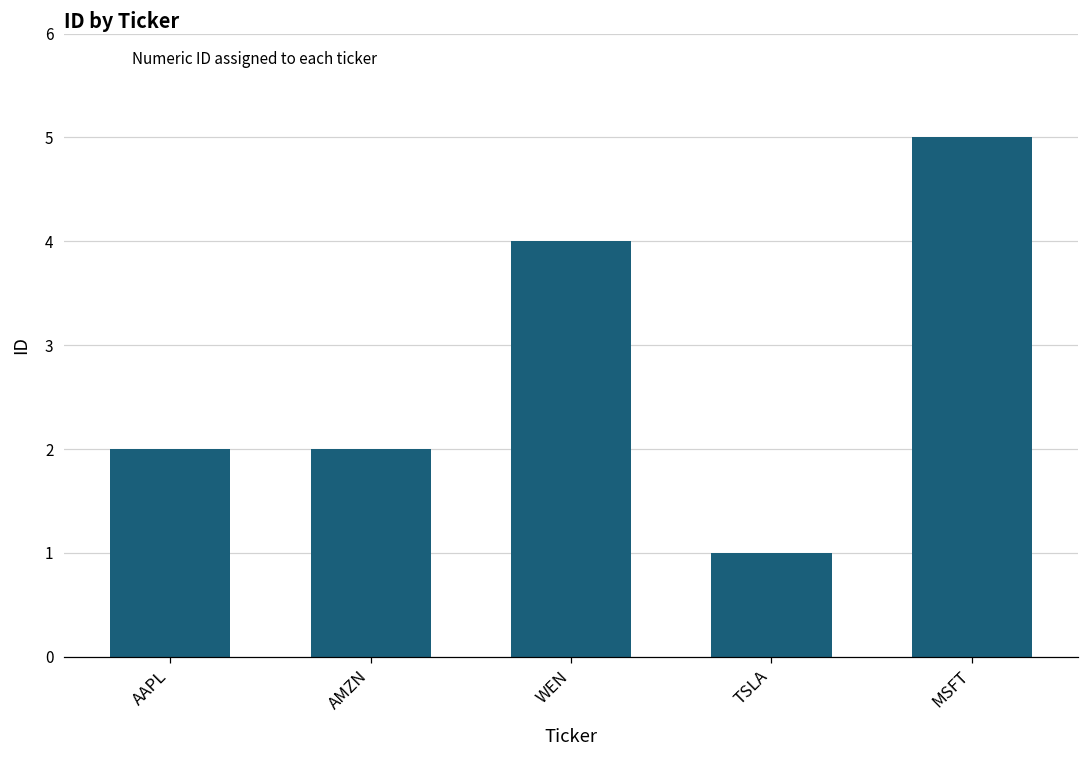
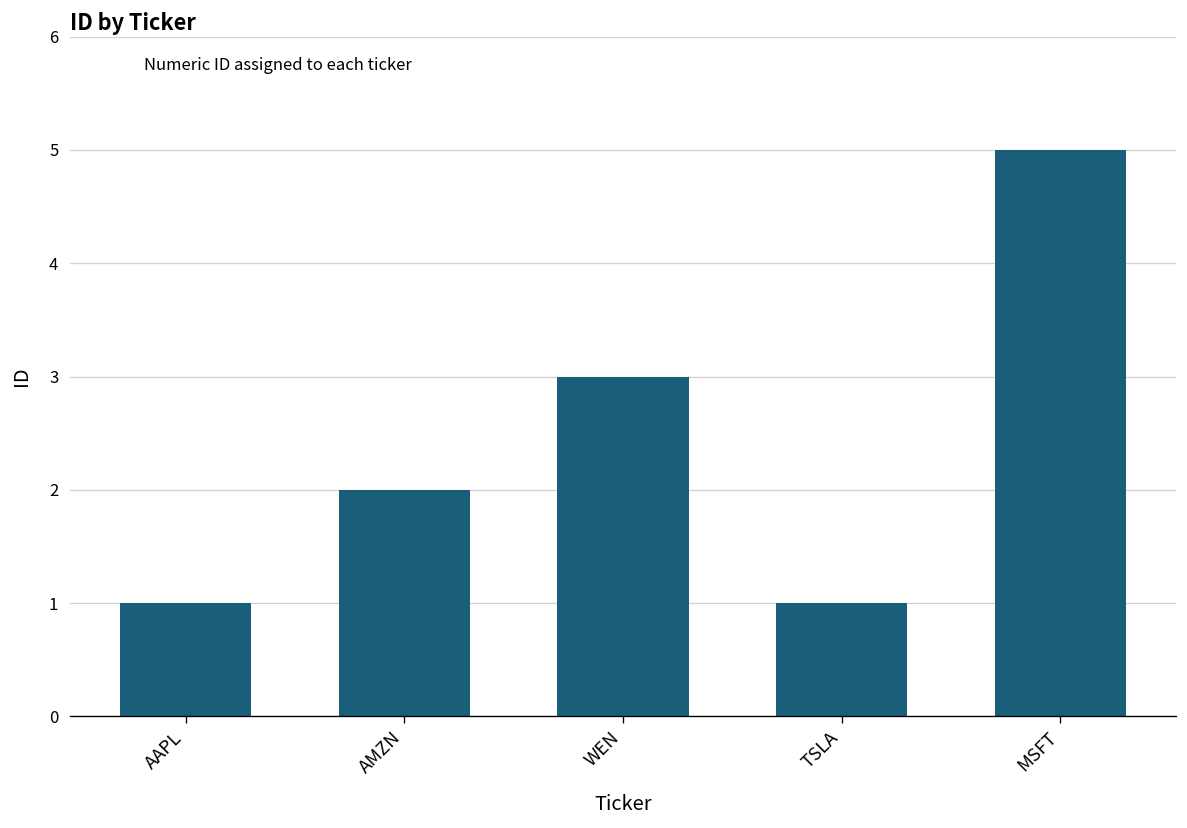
AAPL: 2 -> 1
WEN: 4 -> 3
